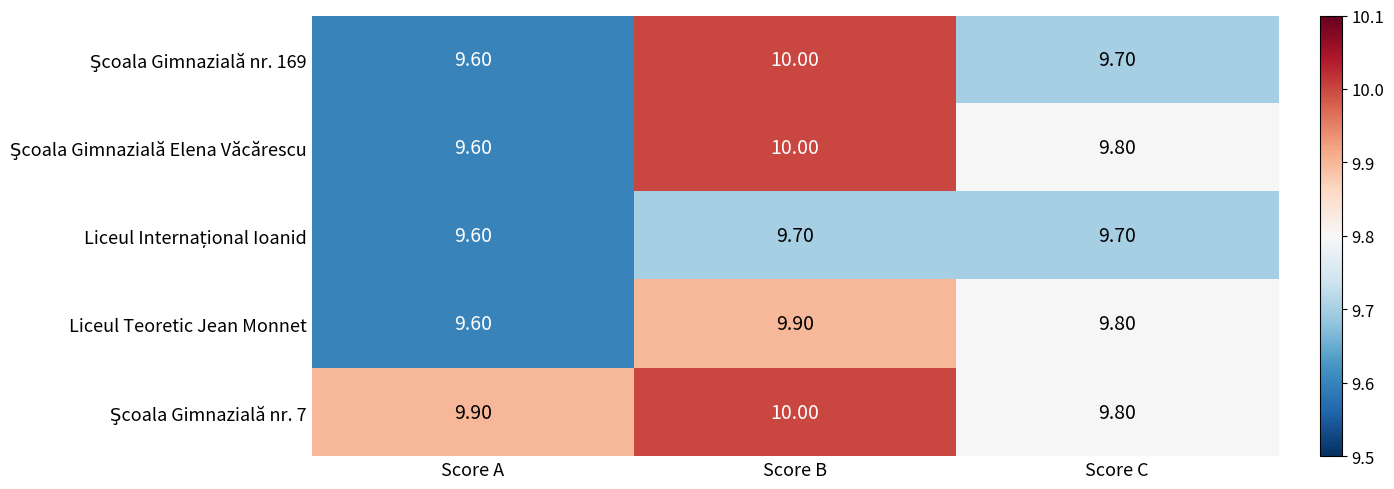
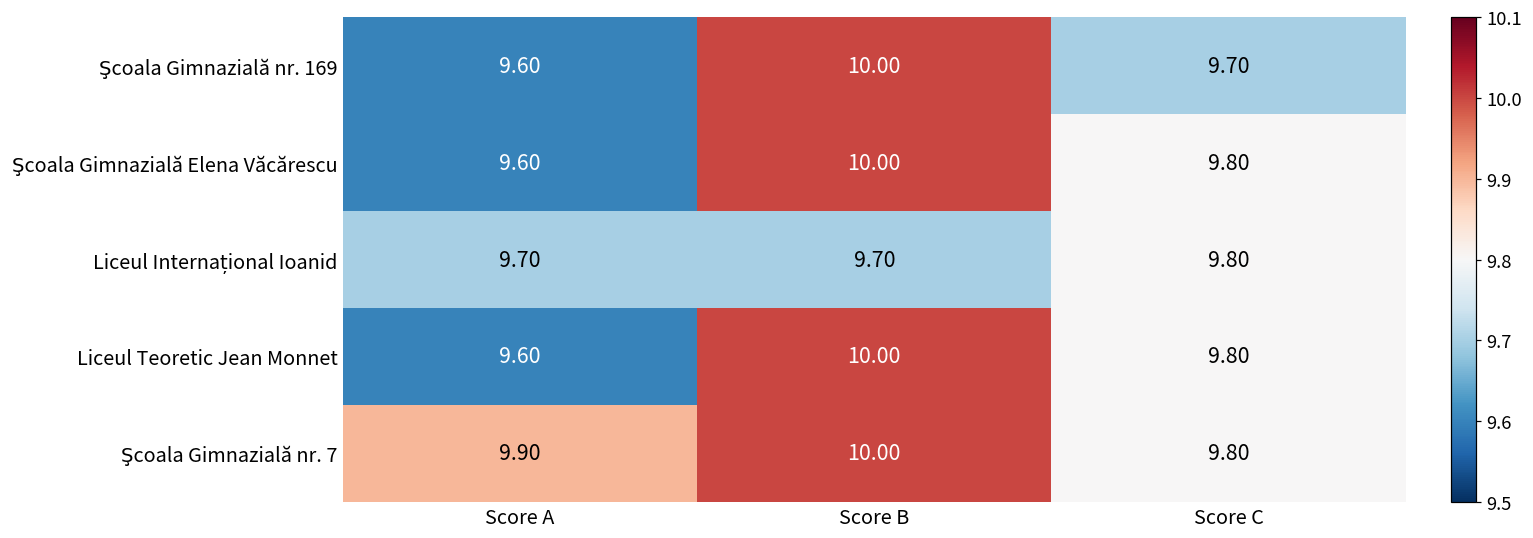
Liceul Internațional Ioanid, Score A: 9.60 -> 9.70
Liceul Internațional Ioanid, Score C: 9.70 -> 9.80
Liceul Teoretic Jean Monnet, Score B: 9.90 -> 10.00
